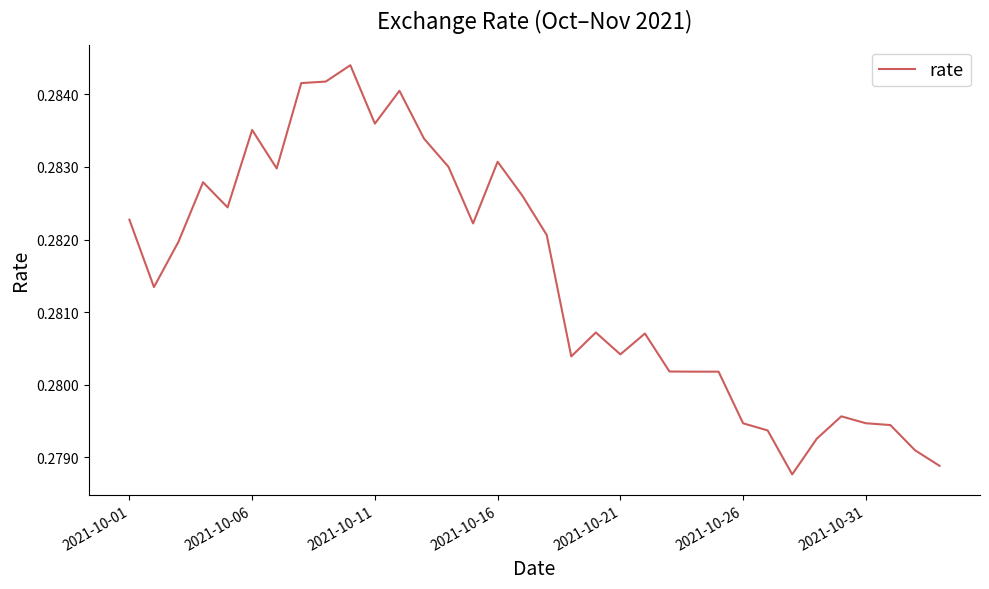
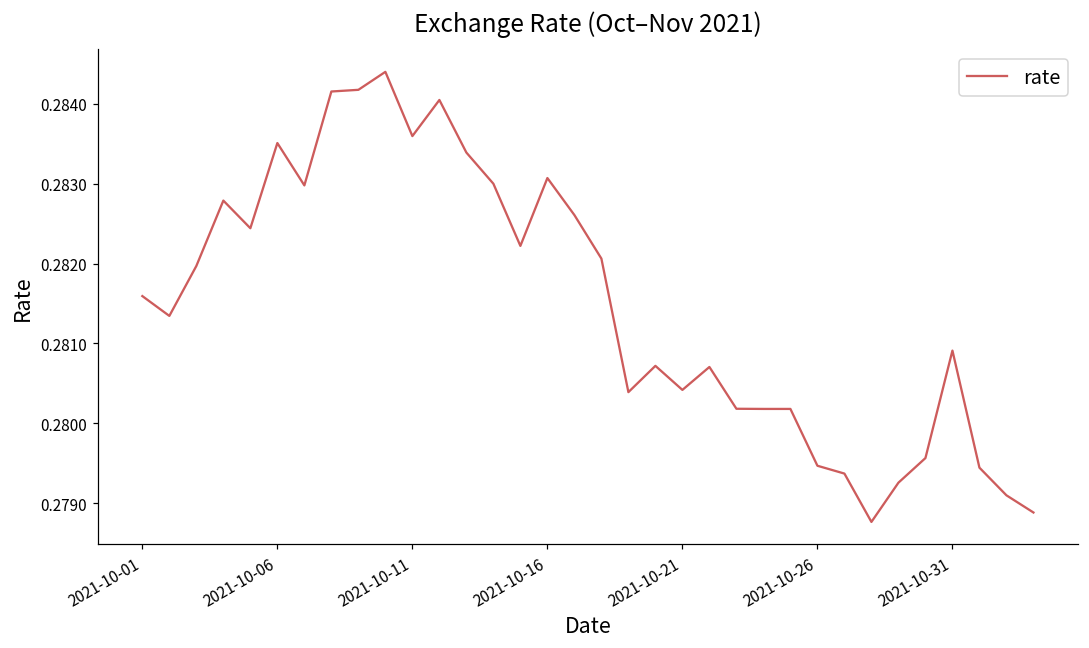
2021-10-01: 0.2823 -> 0.2816
2021-10-31: 0.2795 -> 0.2809
